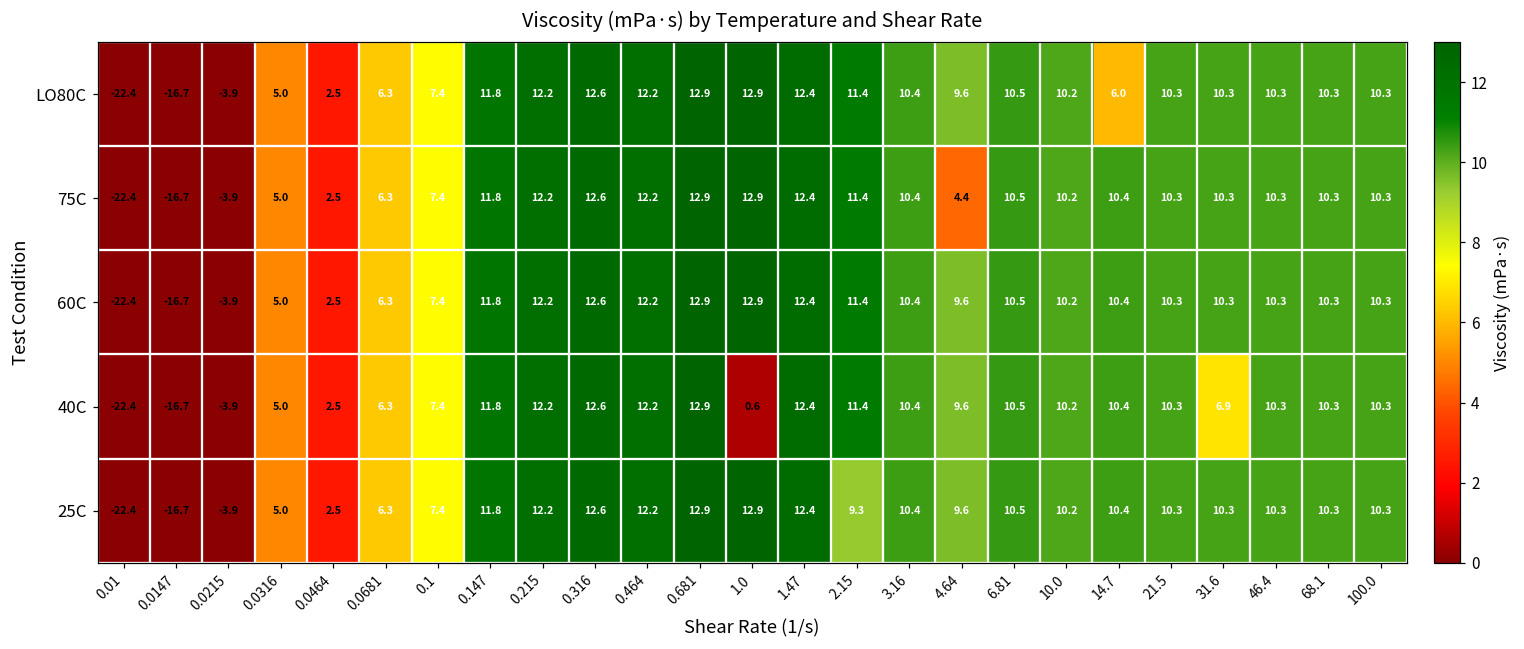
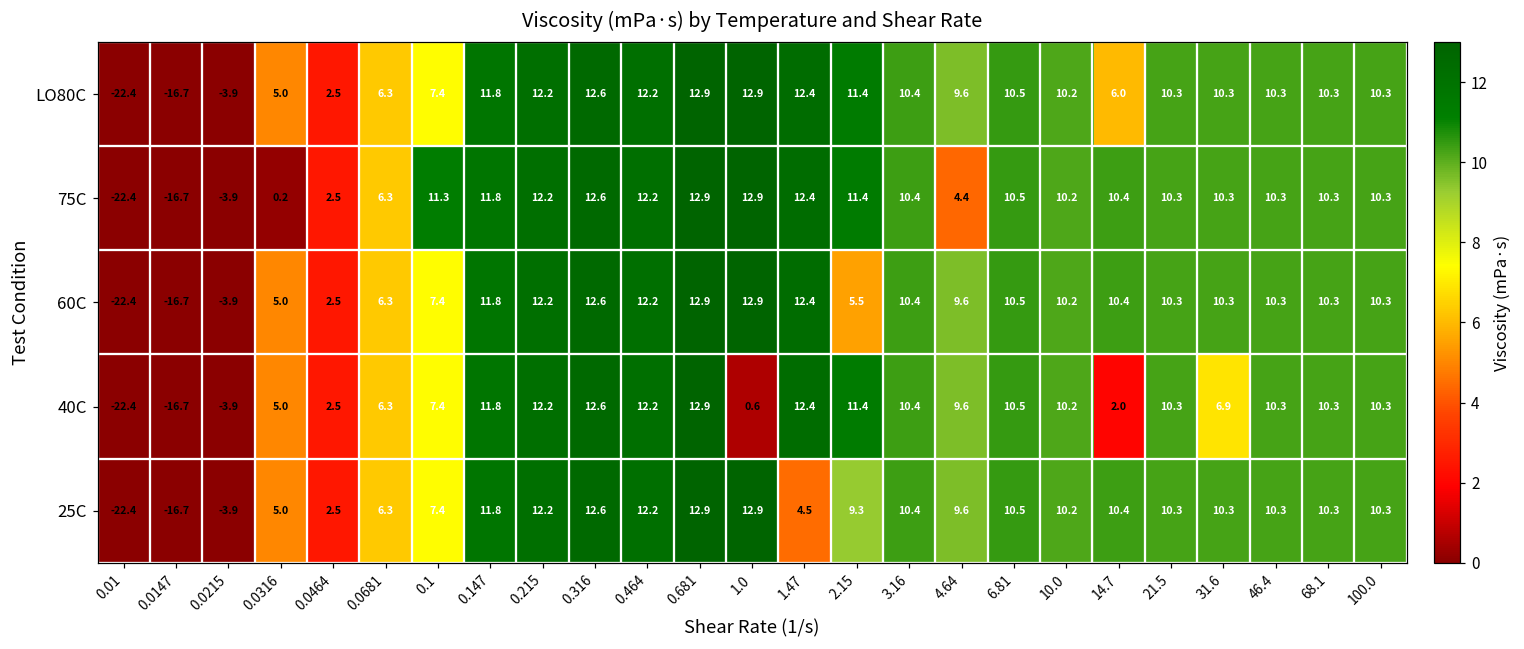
75C, 0.0316: 5.0 -> 0.2
75C, 0.1: 7.4 -> 11.3
60C, 2.15: 11.4 -> 5.5
40C, 14.7: 10.4 -> 2.0
25C, 1.47: 12.4 -> 4.5
